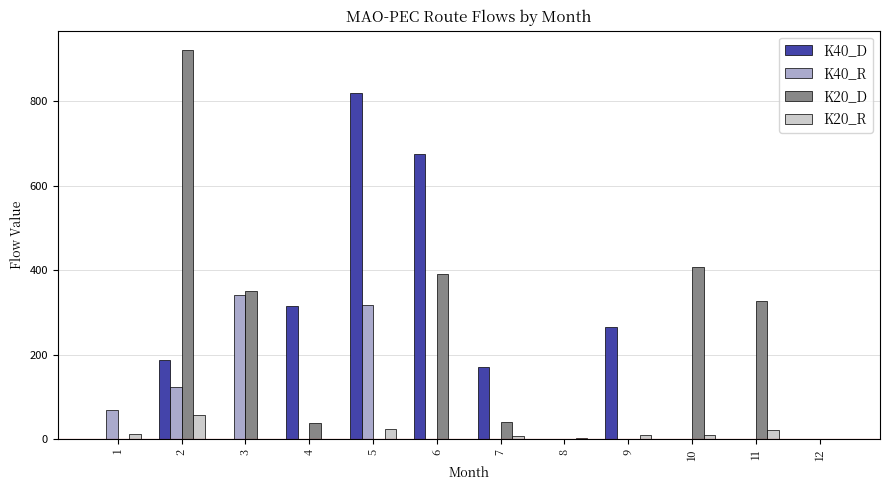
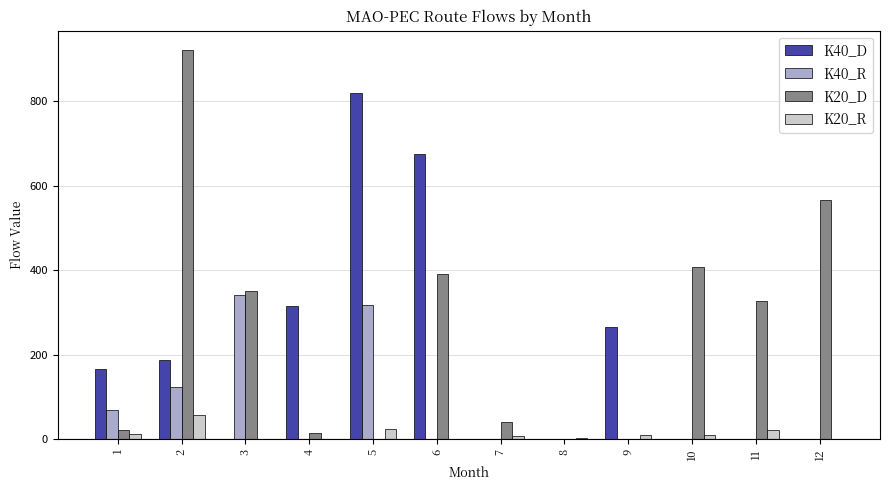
K40_D, 1: 0 -> 170
K20_D, 1: 0 -> 20
K20_D, 4: 40 -> 10
K40_D, 7: 170 -> 0
K20_D, 12: 0 -> 570
